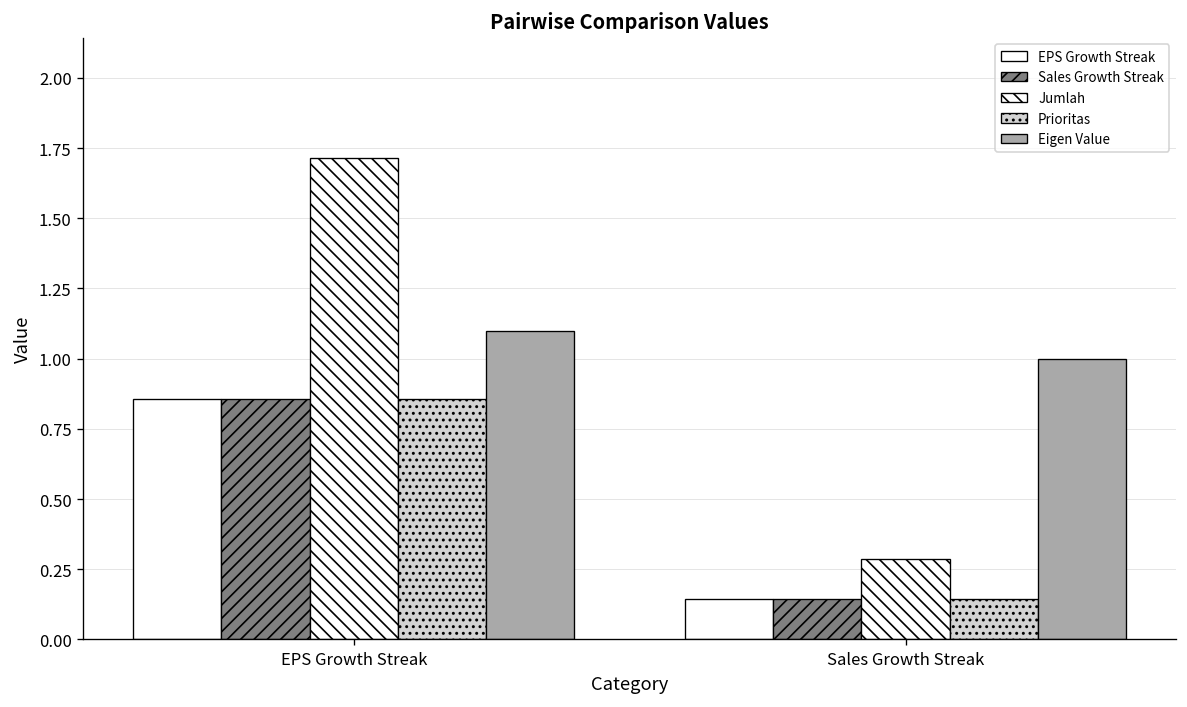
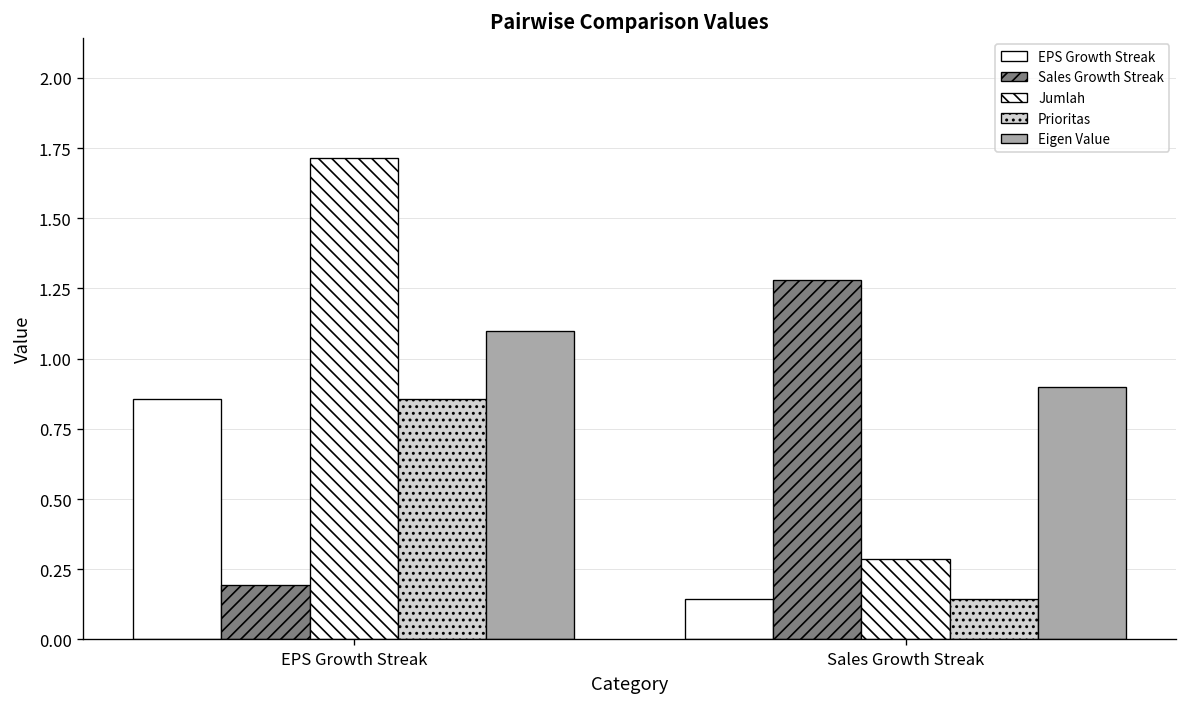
Sales Growth Streak, EPS Growth Streak: 0.86 -> 0.20
Sales Growth Streak, Sales Growth Streak: 0.14 -> 1.28
Eigen Value, Sales Growth Streak: 1.0 -> 0.9
